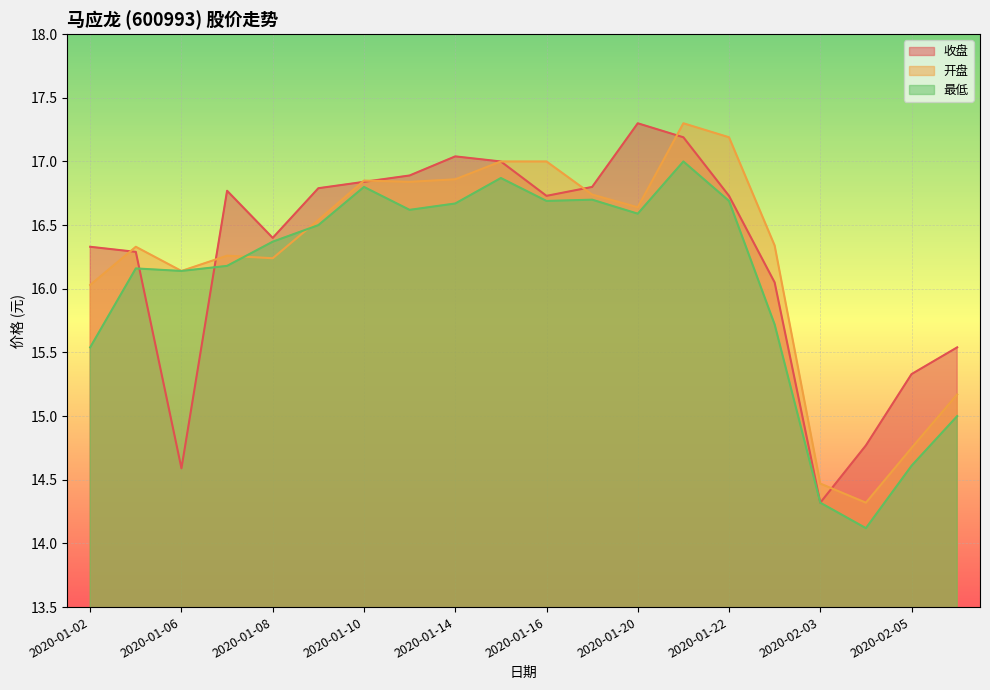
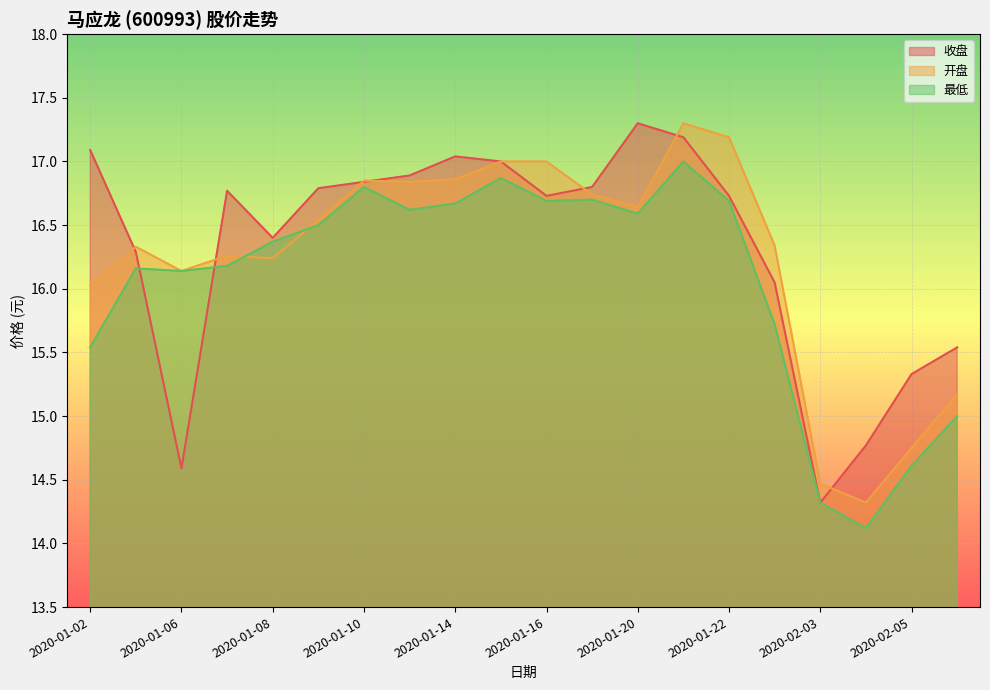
收盘, 2020-01-02: 16.33 -> 17.09
